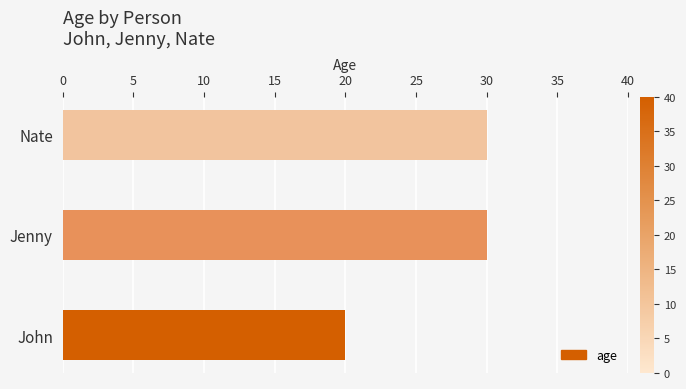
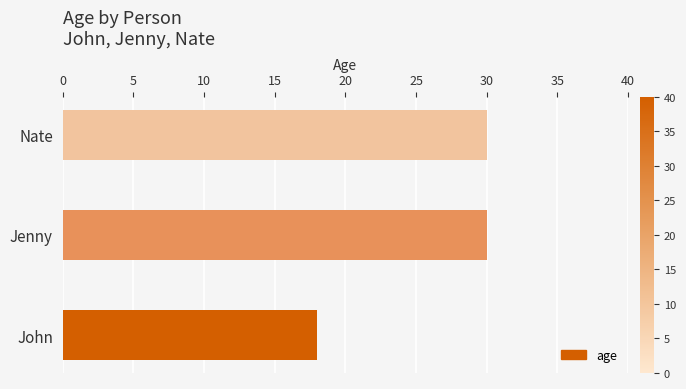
John: 20 -> 18
